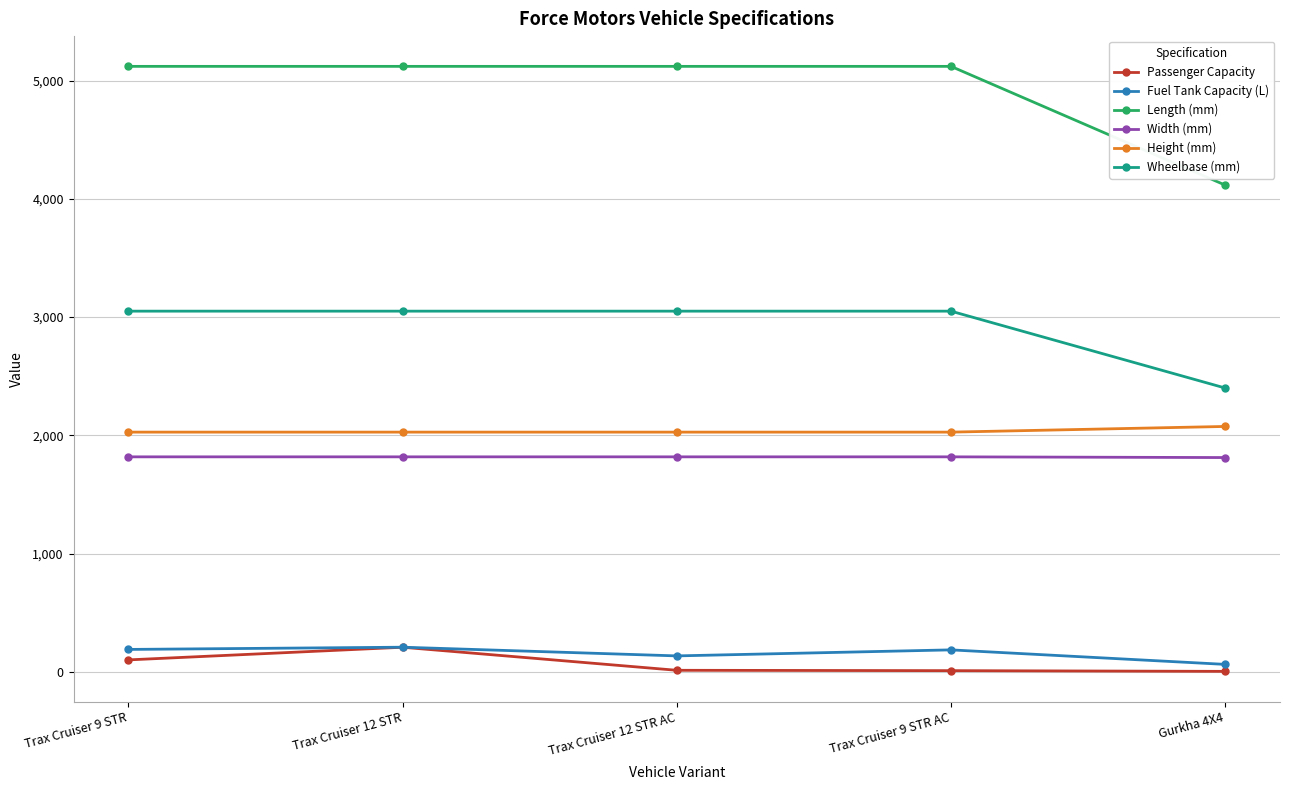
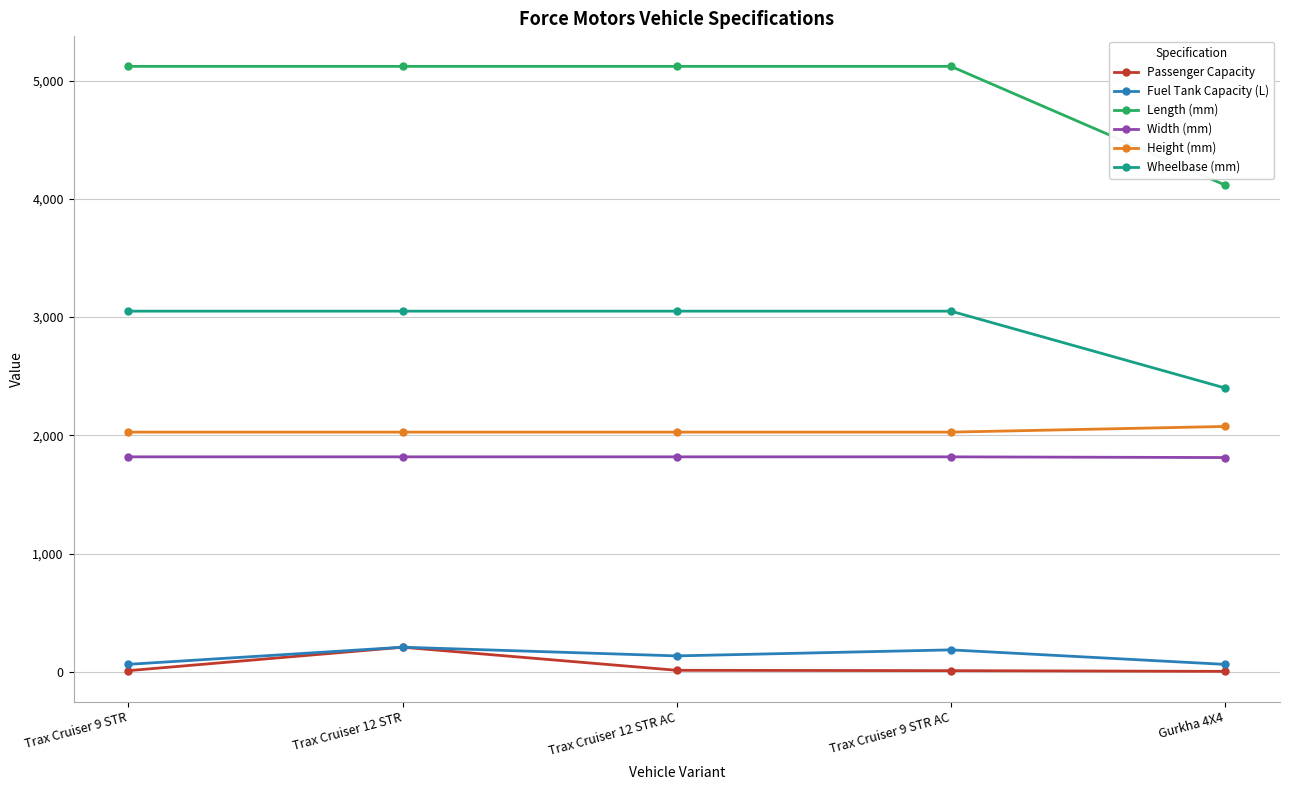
Passenger Capacity, Trax Cruiser 9 STR: 100 -> 10
Fuel Tank Capacity (L), Trax Cruiser 9 STR: 190 -> 60
